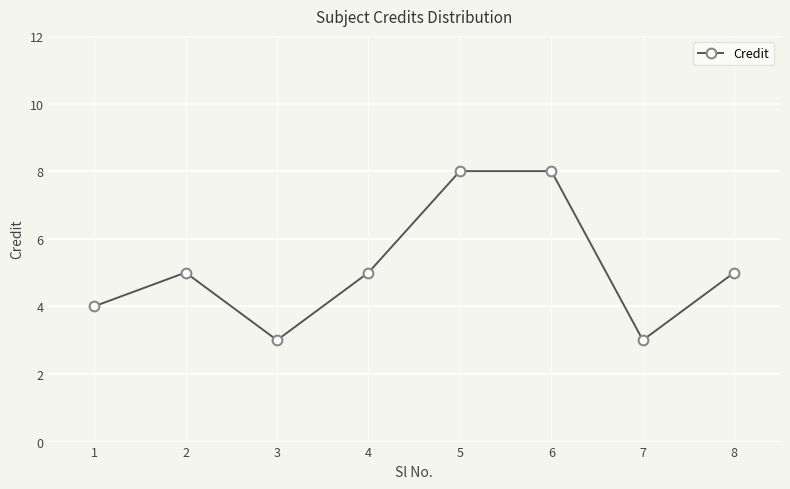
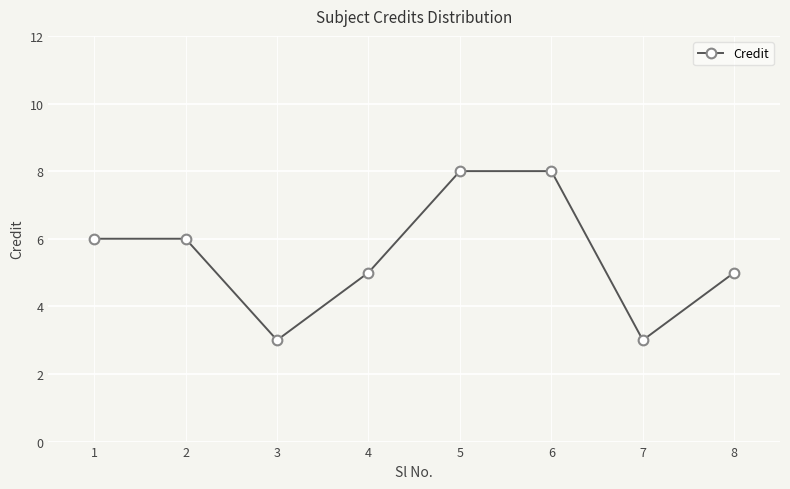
1: 4 -> 6
2: 5 -> 6
